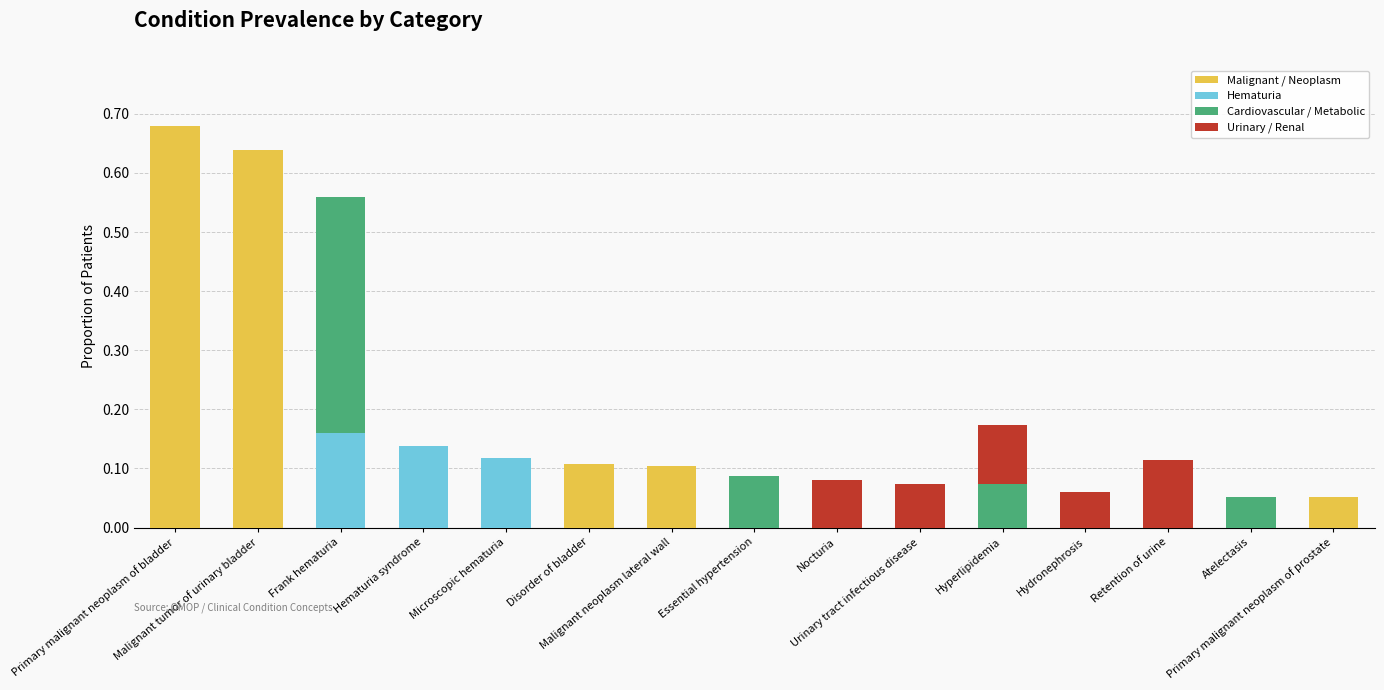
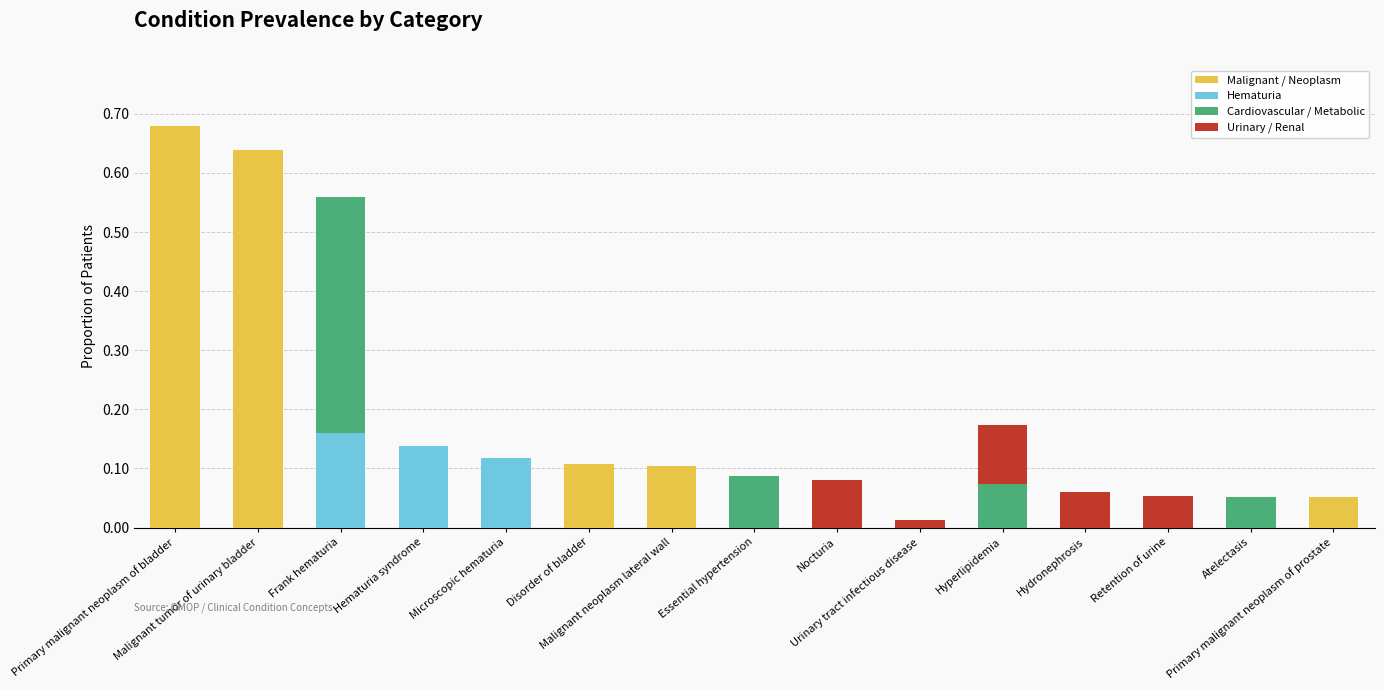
Urinary / Renal, Urinary tract infectious disease: 0.07 -> 0.01
Urinary / Renal, Retention of urine: 0.11 -> 0.05
